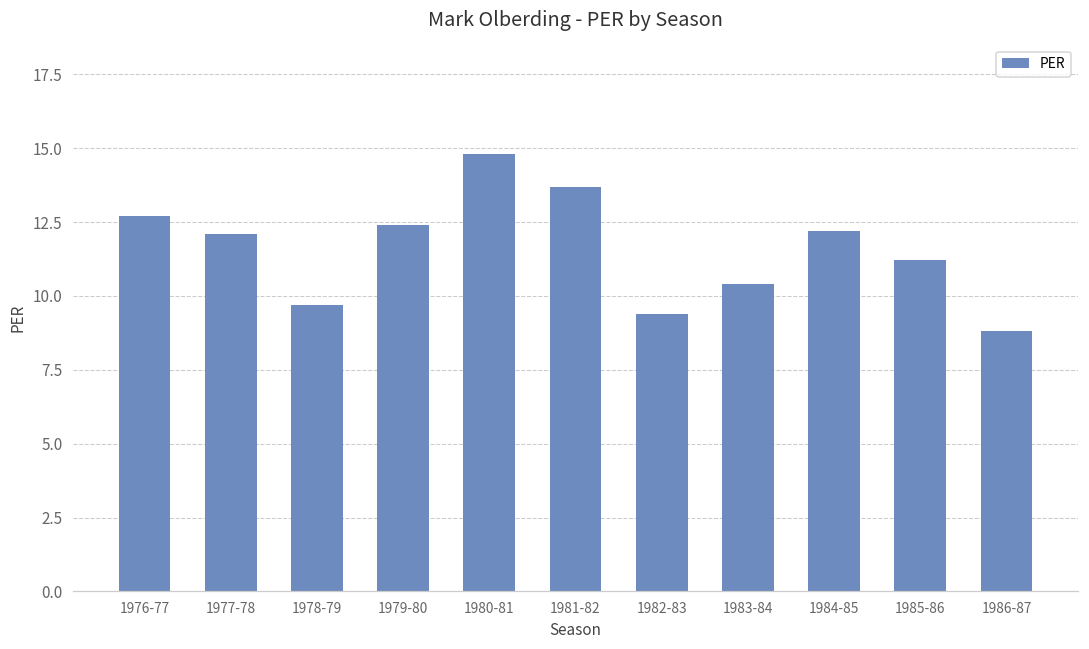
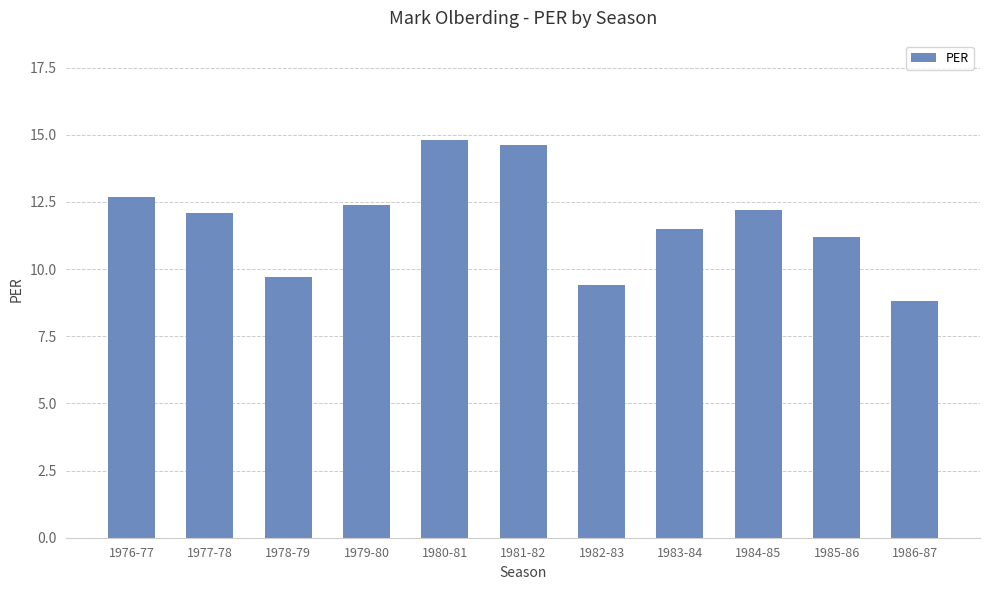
1981-82: 13.7 -> 14.6
1983-84: 10.4 -> 11.5
